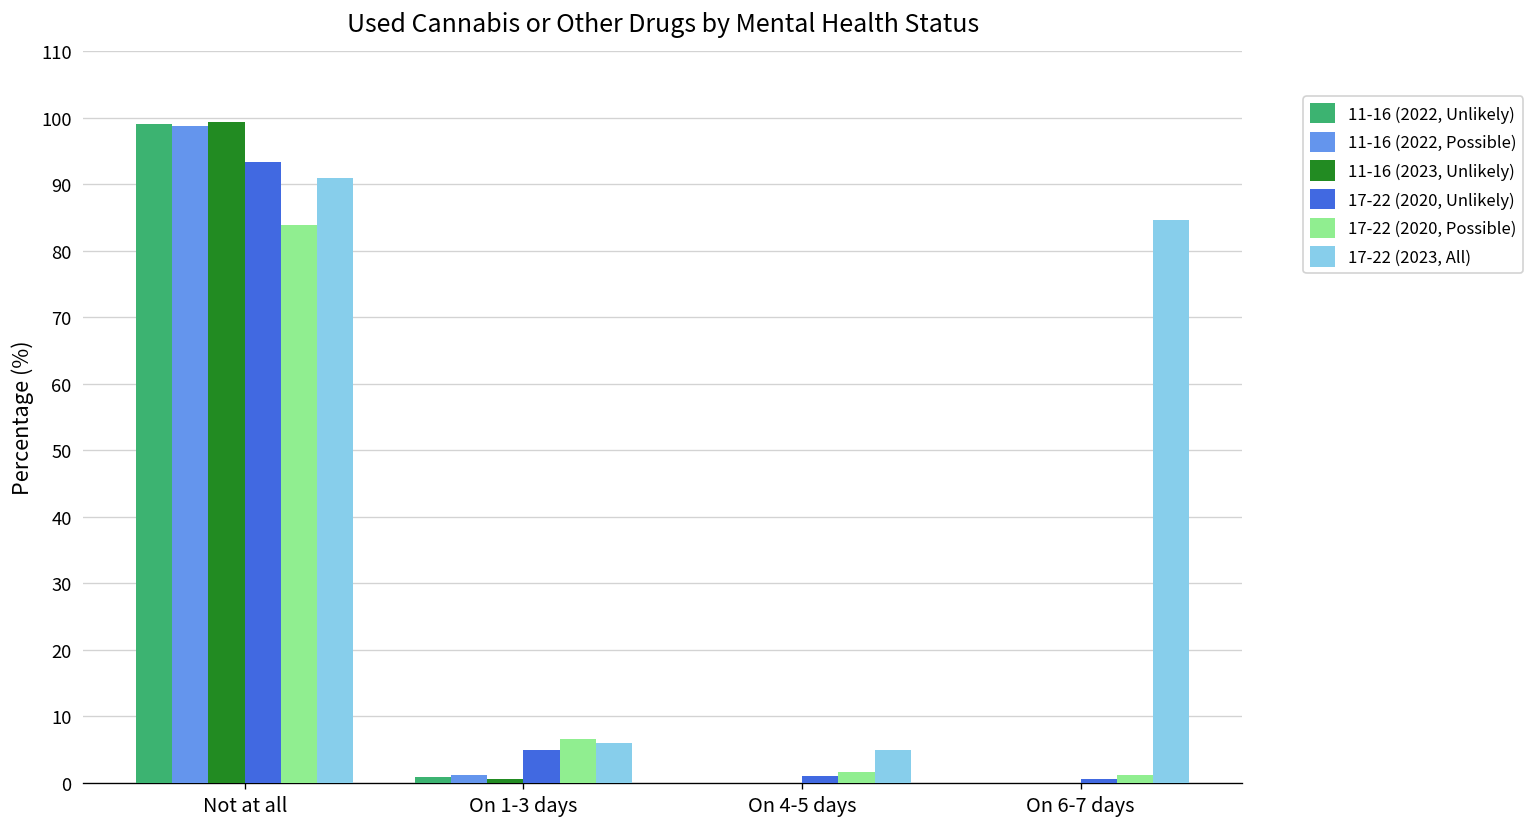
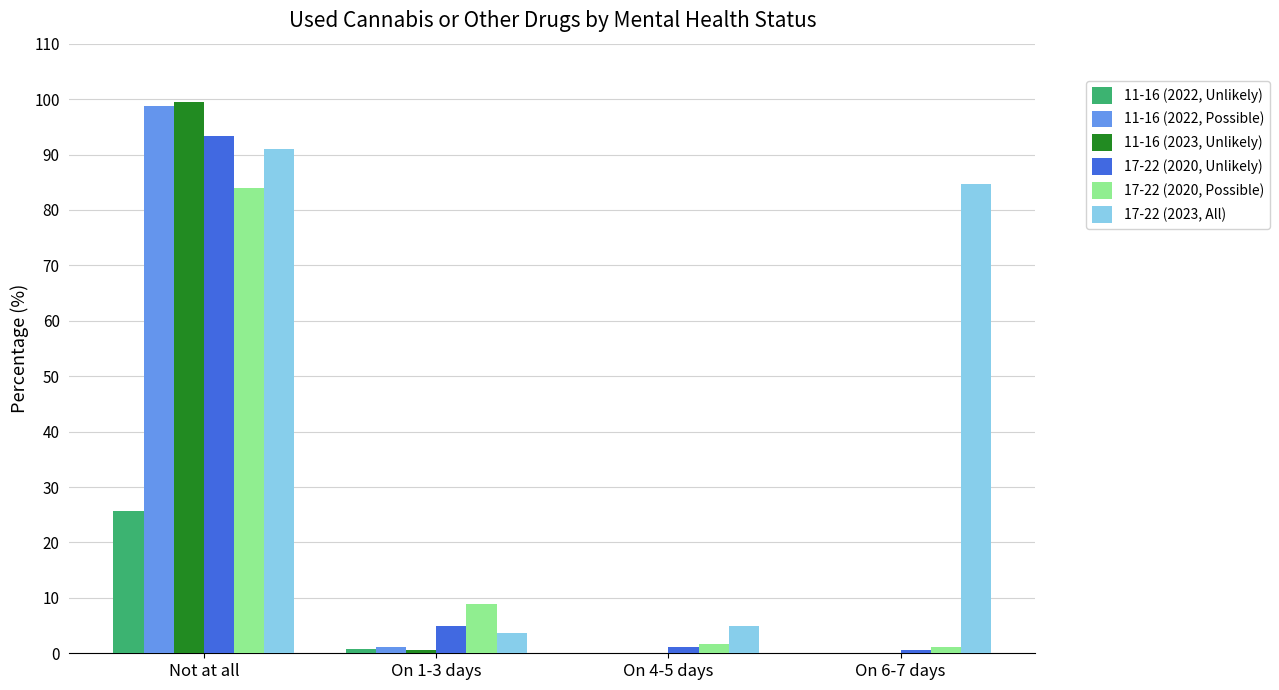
11-16 (2022, Unlikely), Not at all: 99 -> 26
17-22 (2020, Possible), On 1-3 days: 7 -> 9
17-22 (2023, All), On 1-3 days: 6 -> 4
